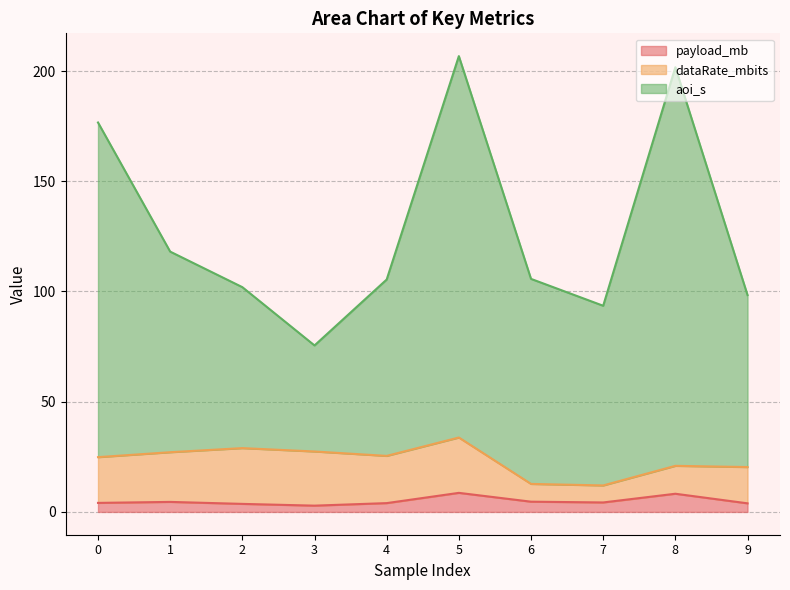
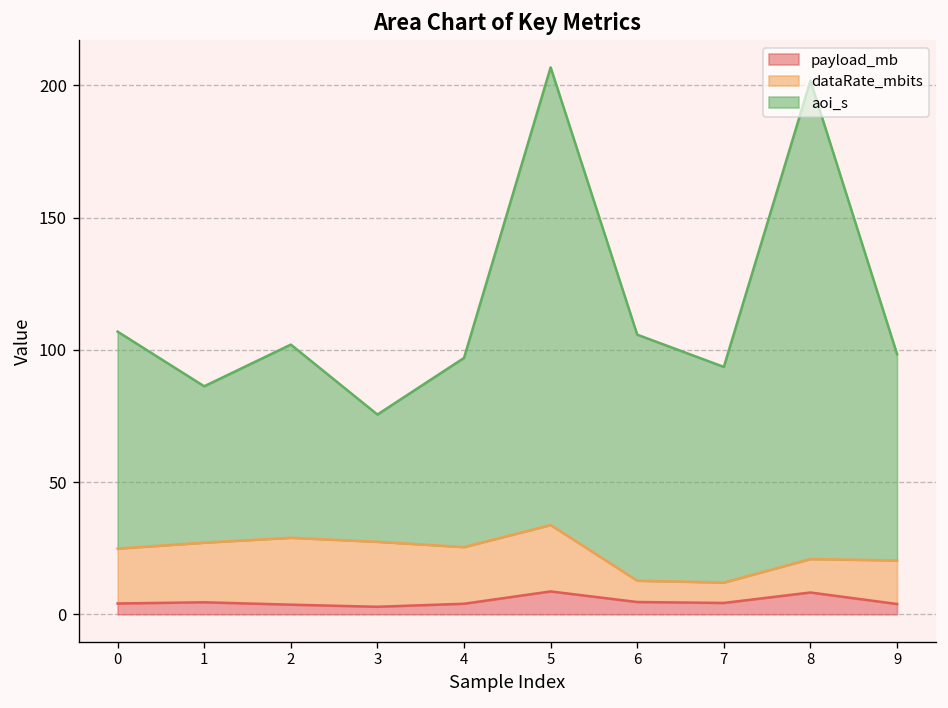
aoi_s, 0: 152 -> 82
aoi_s, 1: 91 -> 59
aoi_s, 4: 80 -> 72
